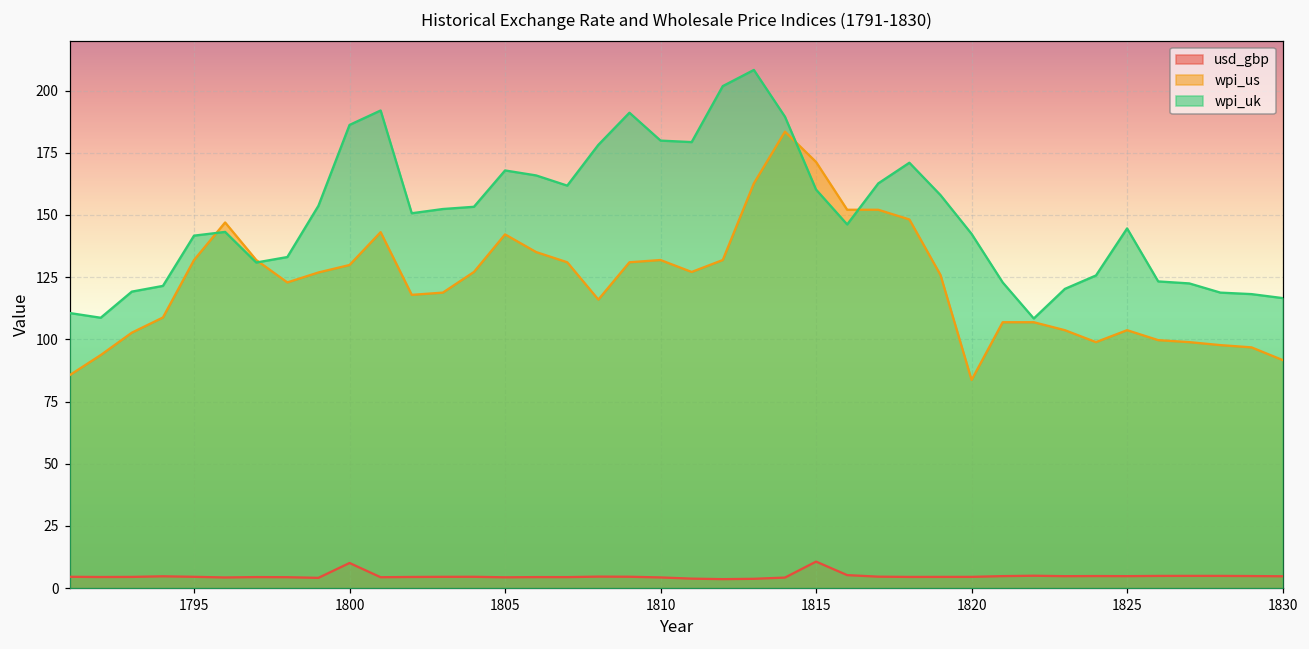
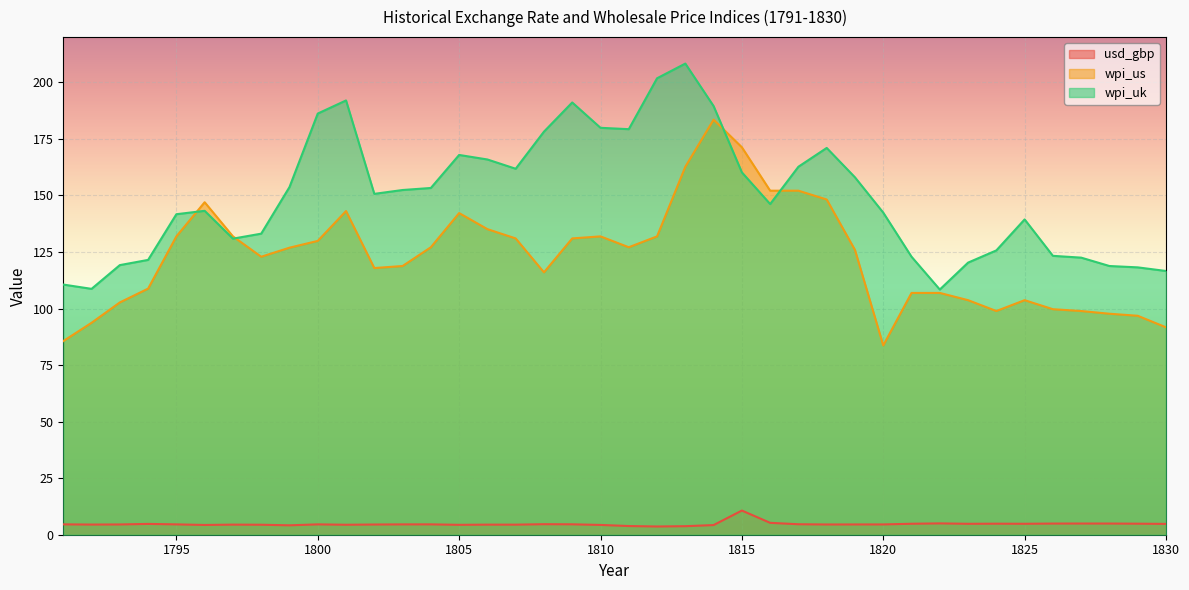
usd_gbp, 1800: 10 -> 5
wpi_uk, 1825: 145 -> 139
